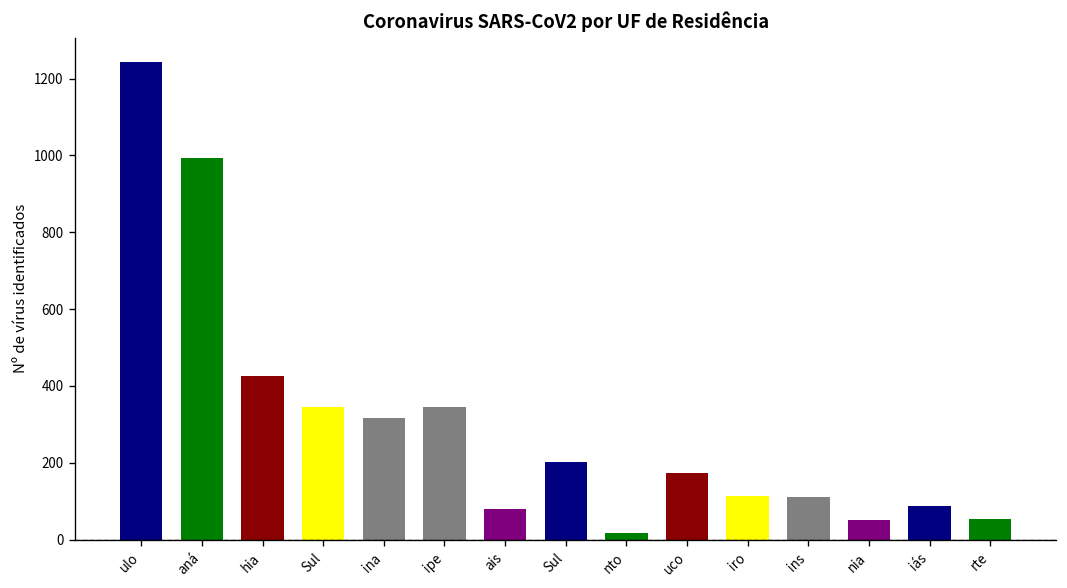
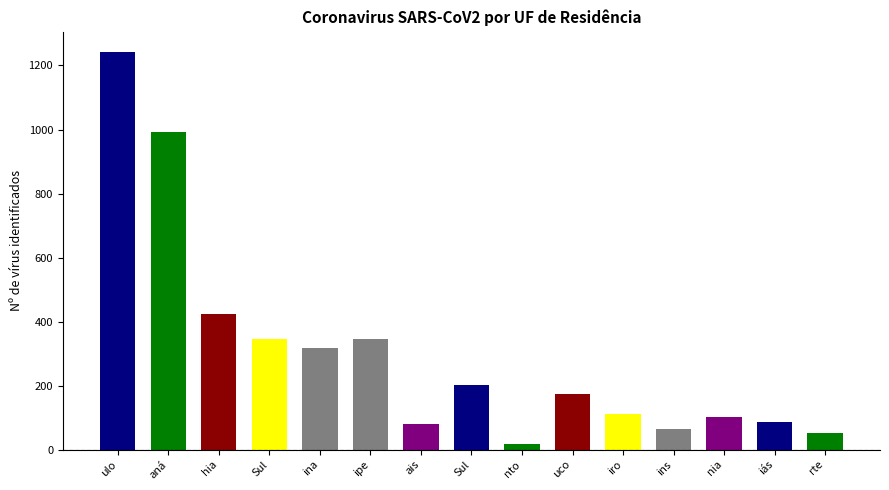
ins: 110 -> 60
nia: 50 -> 100
